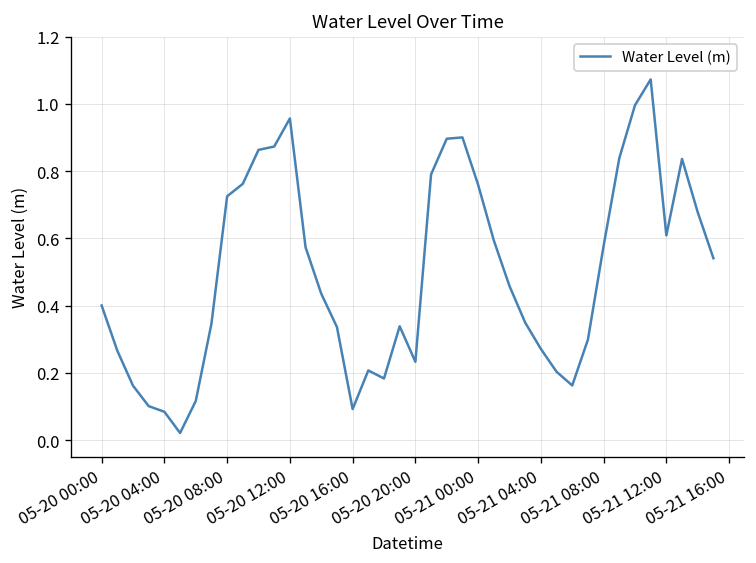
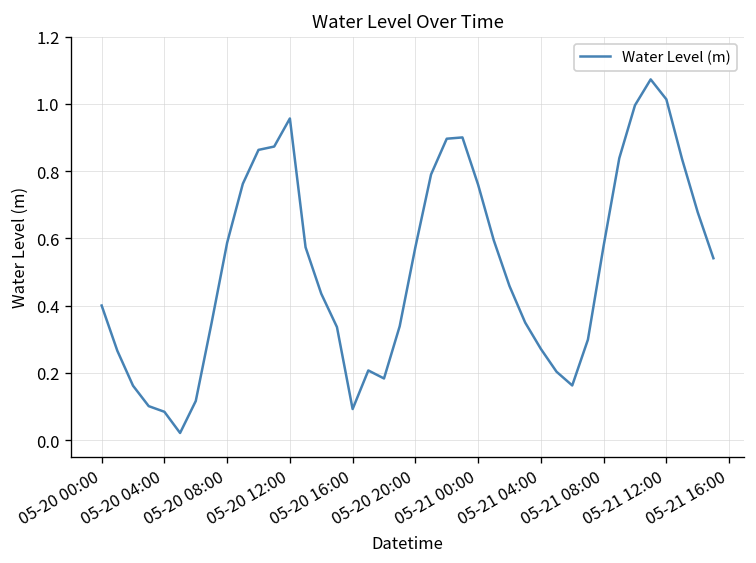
05-20 08:00: 0.73 -> 0.59
05-20 20:00: 0.23 -> 0.57
05-21 12:00: 0.61 -> 1.01
